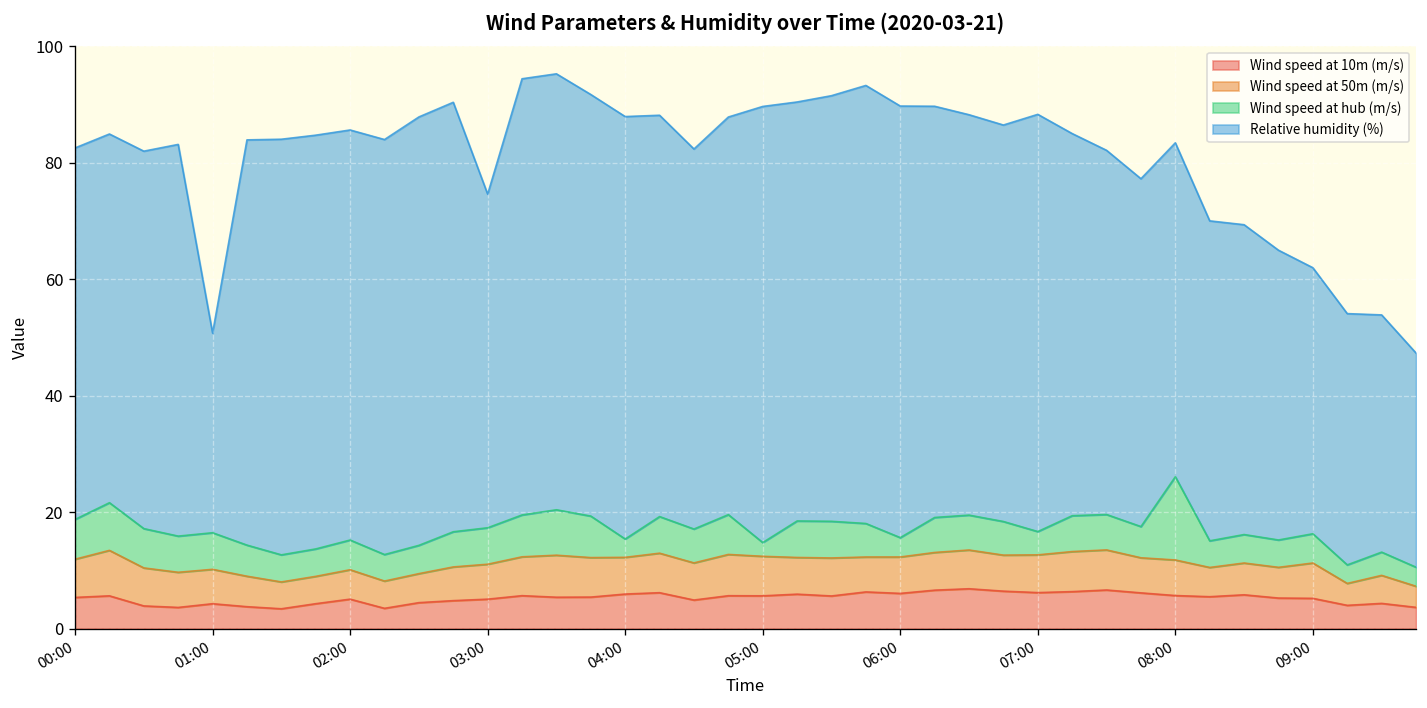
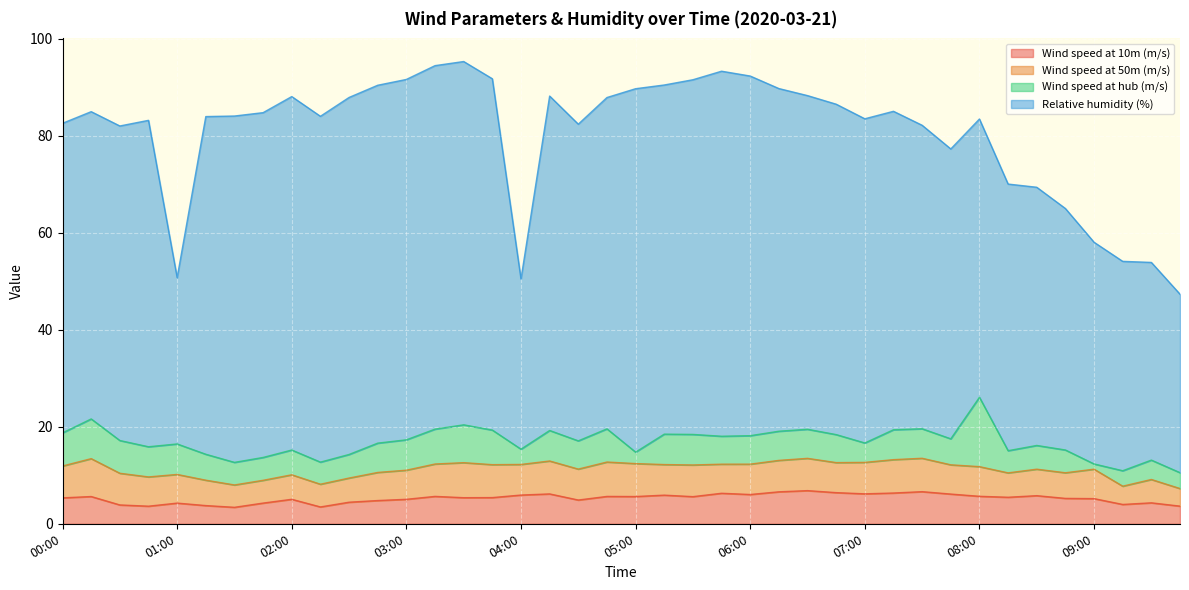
Relative humidity (%), 02:00: 70 -> 73
Relative humidity (%), 03:00: 57 -> 74
Relative humidity (%), 04:00: 73 -> 35
Wind speed at hub (m/s), 06:00: 3 -> 6
Relative humidity (%), 07:00: 72 -> 67
Wind speed at hub (m/s), 09:00: 5 -> 1
